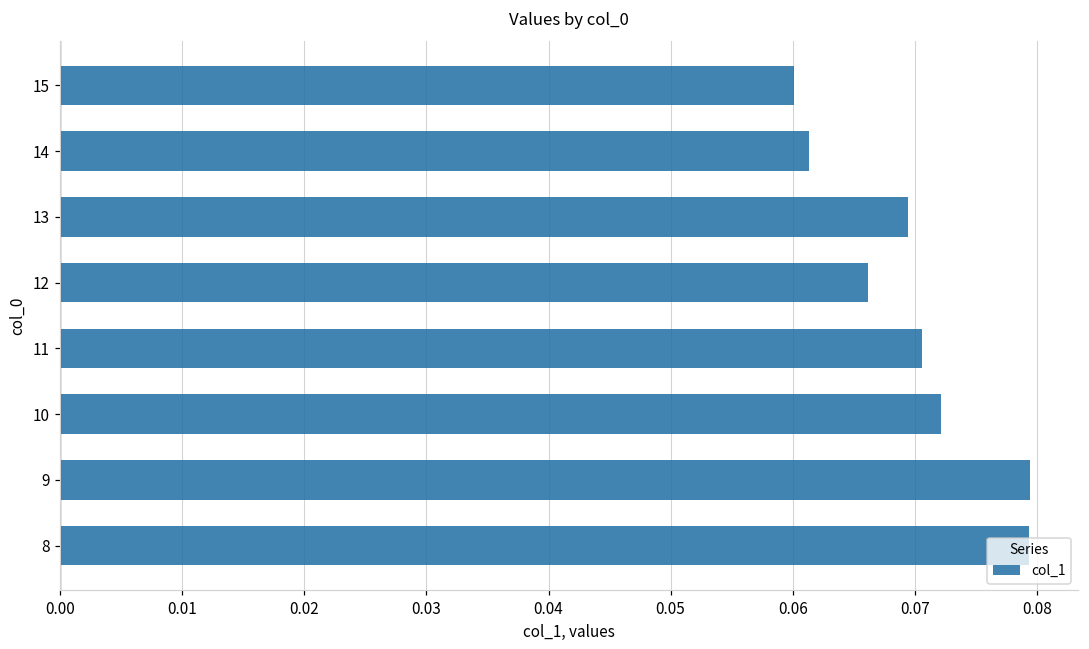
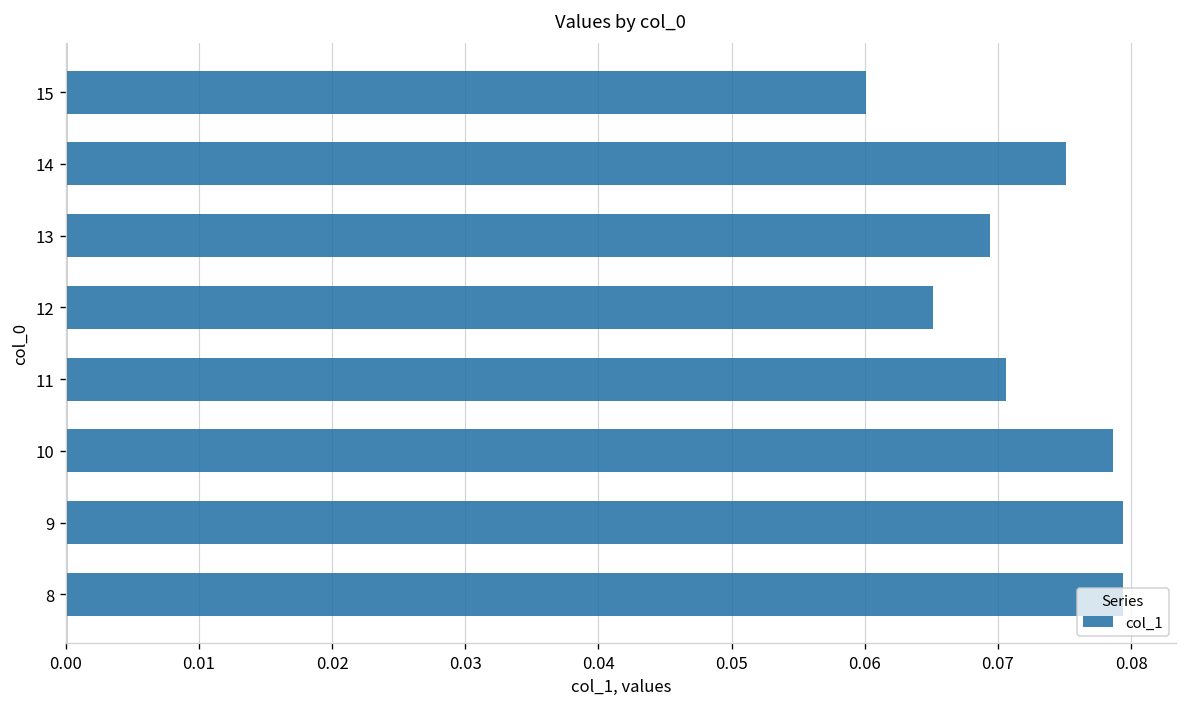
14: 0.0614 -> 0.0751
12: 0.0662 -> 0.0651
10: 0.0721 -> 0.0787
